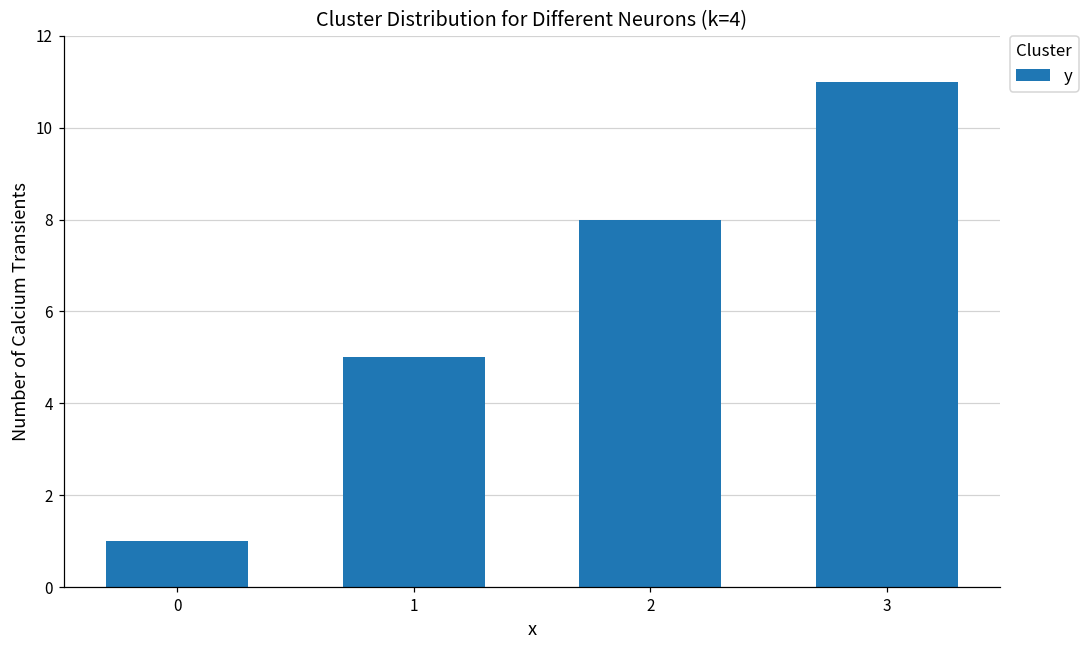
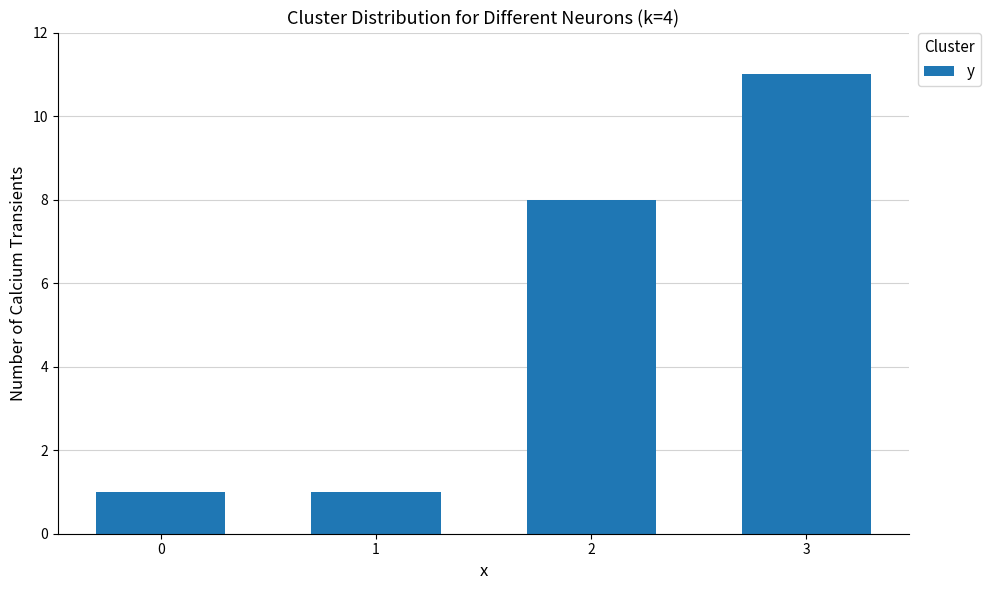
1: 5 -> 1
